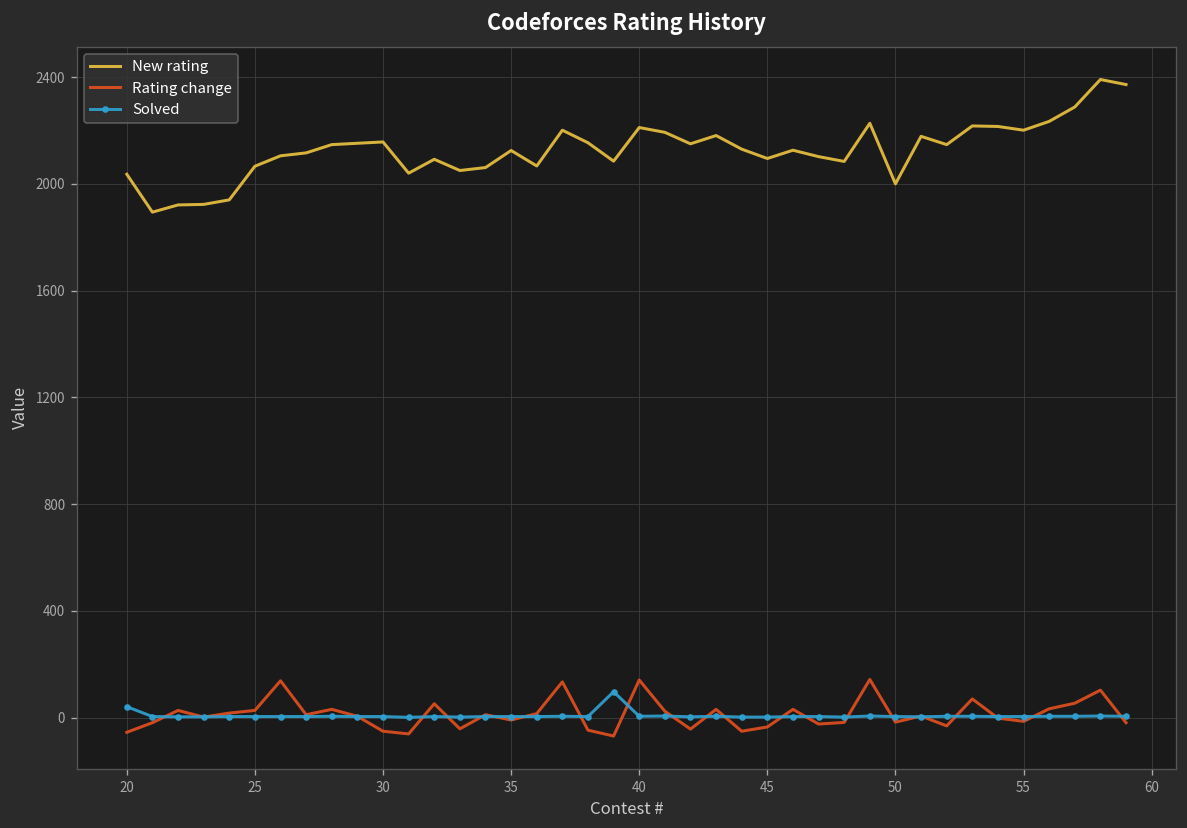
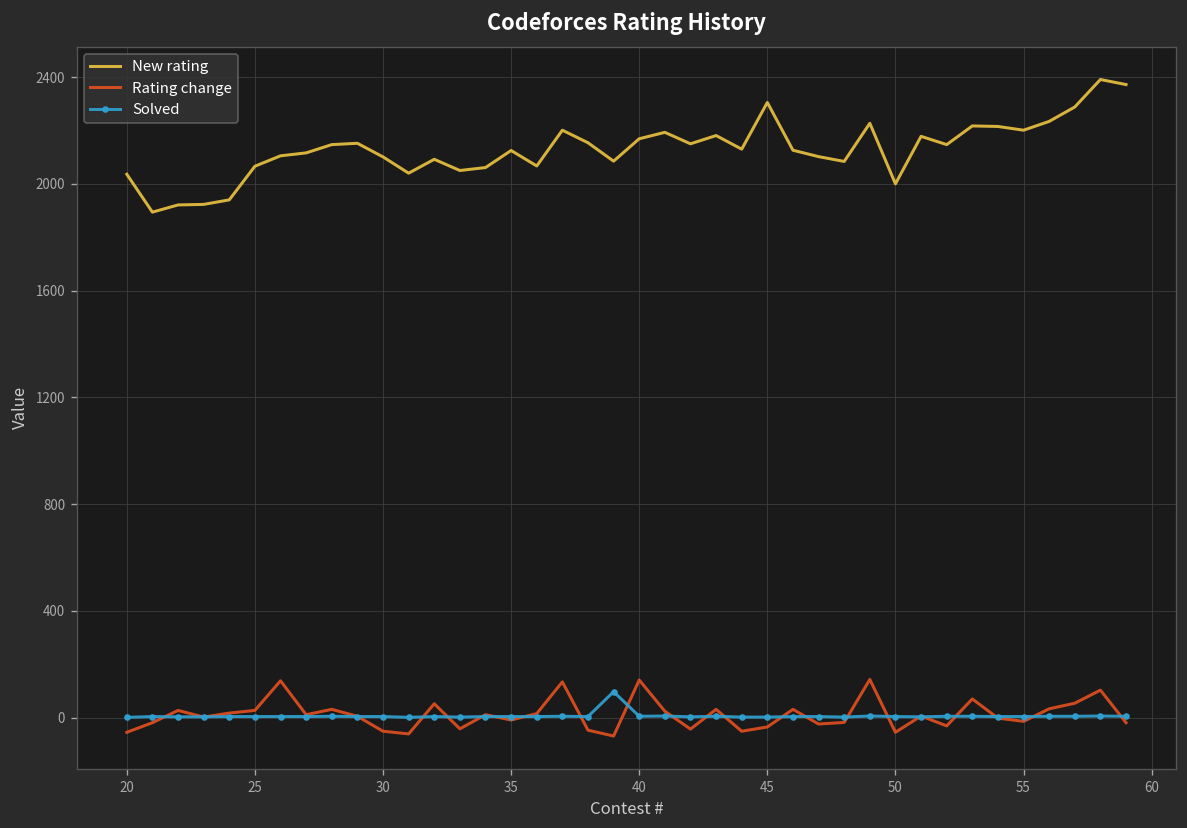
Solved, 20: 40 -> 0
New rating, 30: 2160 -> 2100
New rating, 40: 2210 -> 2170
New rating, 45: 2100 -> 2310
Rating change, 50: -20 -> -60
